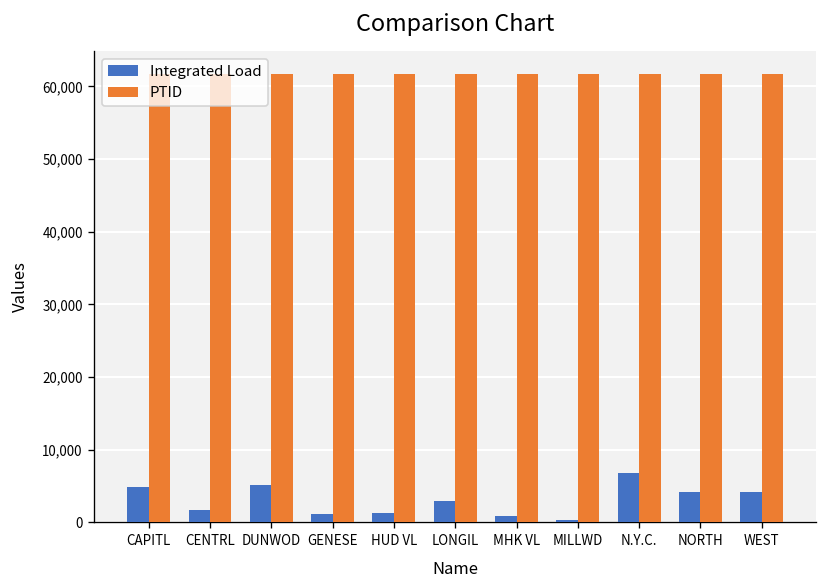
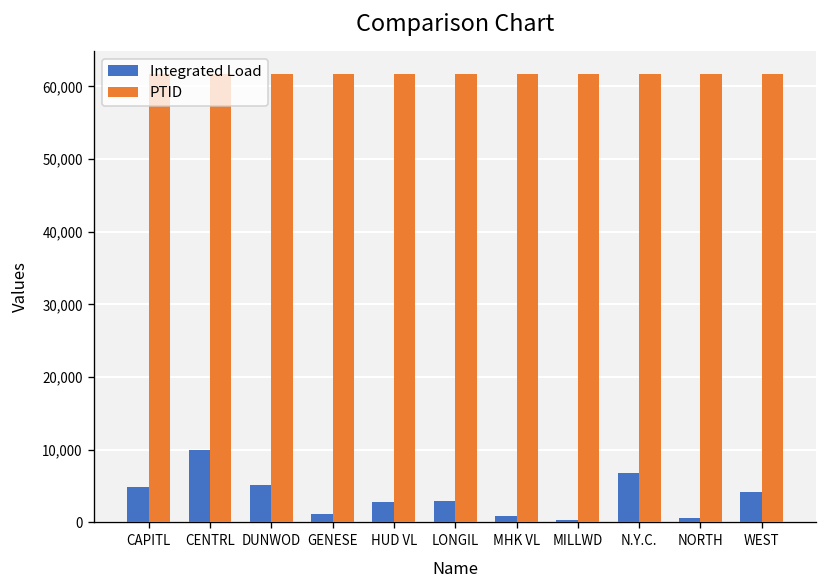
Integrated Load, CENTRL: 2,000 -> 10,000
Integrated Load, HUD VL: 1,000 -> 3,000
Integrated Load, NORTH: 4,000 -> 1,000
